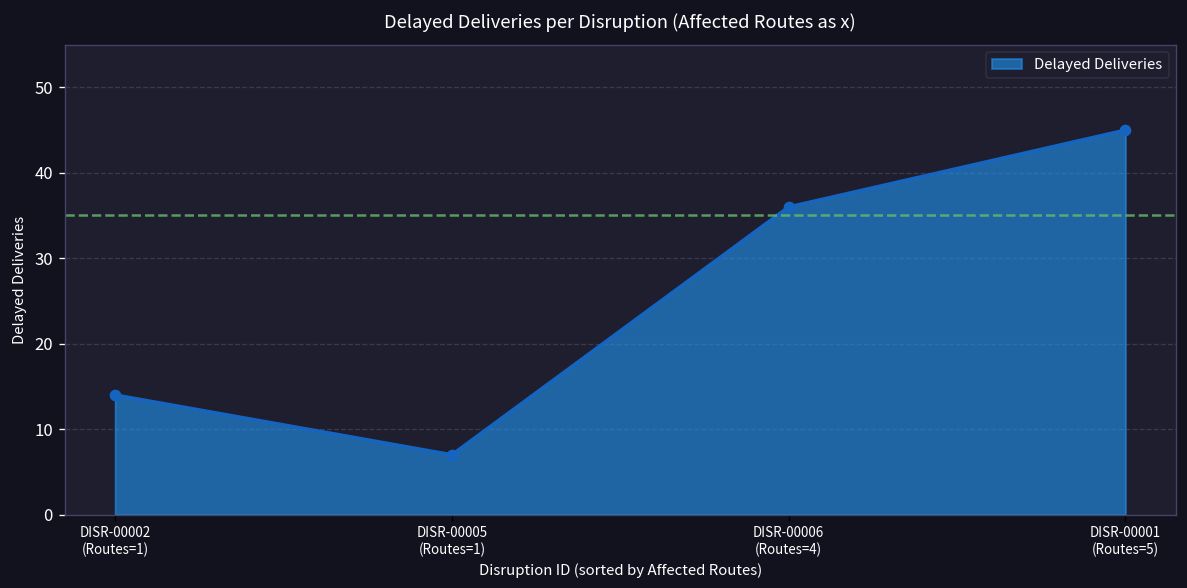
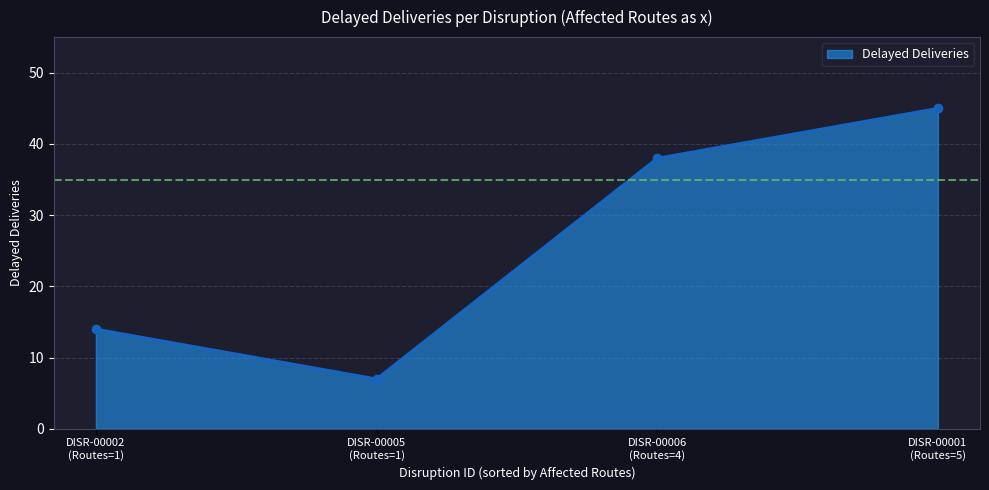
DISR-00006 (Routes=4): 36 -> 38
